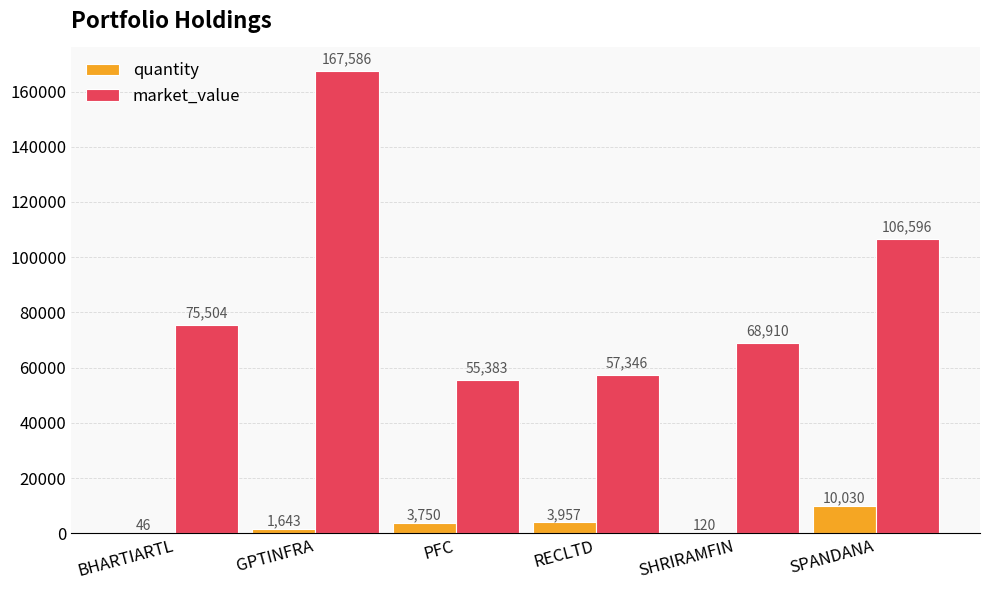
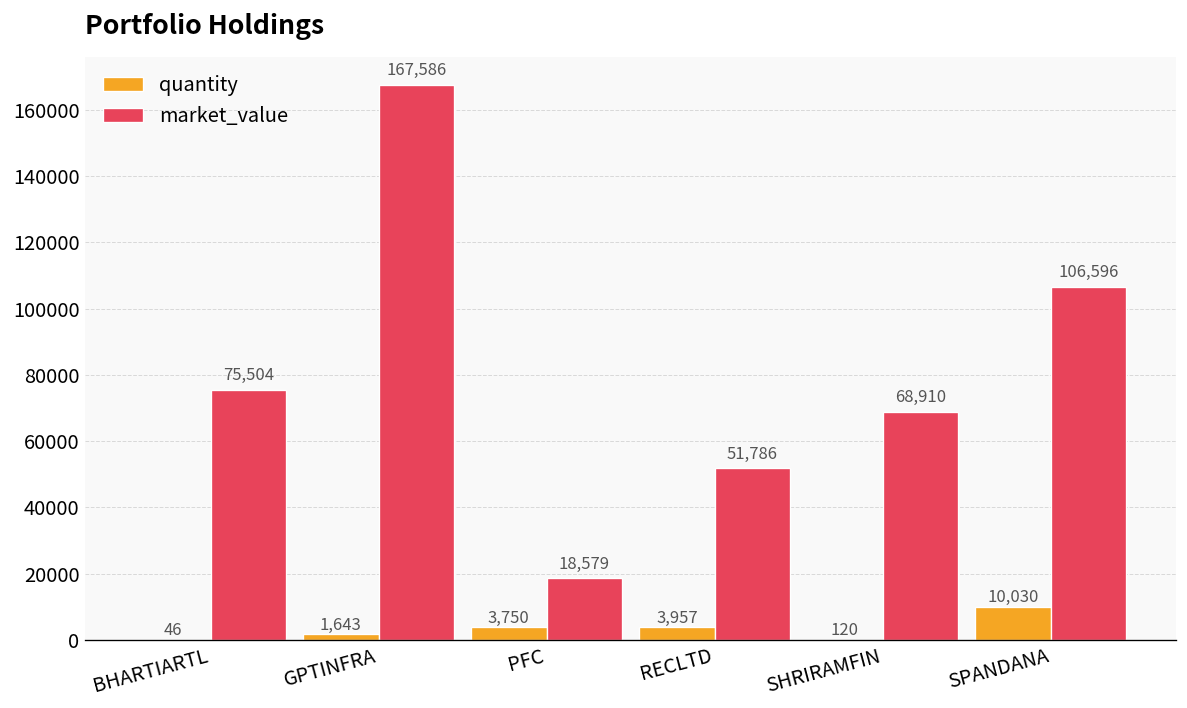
market_value, PFC: 55,383 -> 18,579
market_value, RECLTD: 57,346 -> 51,786
